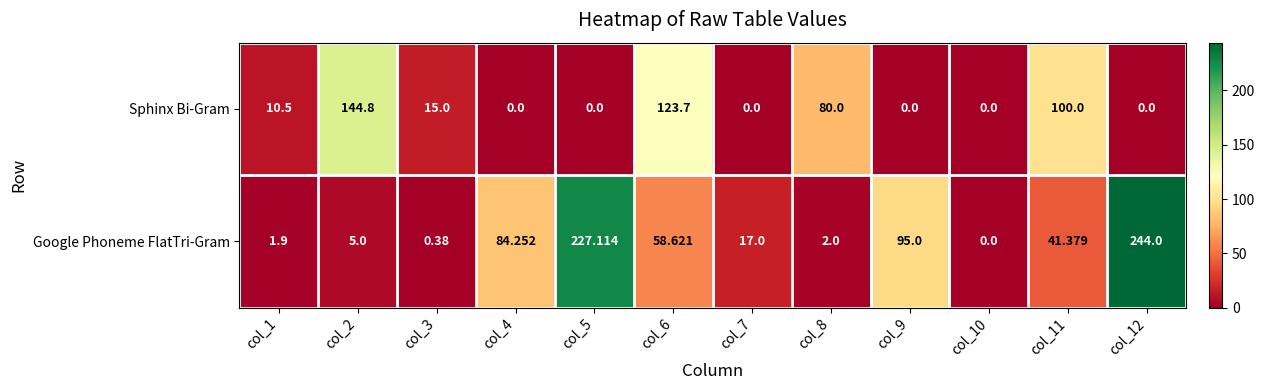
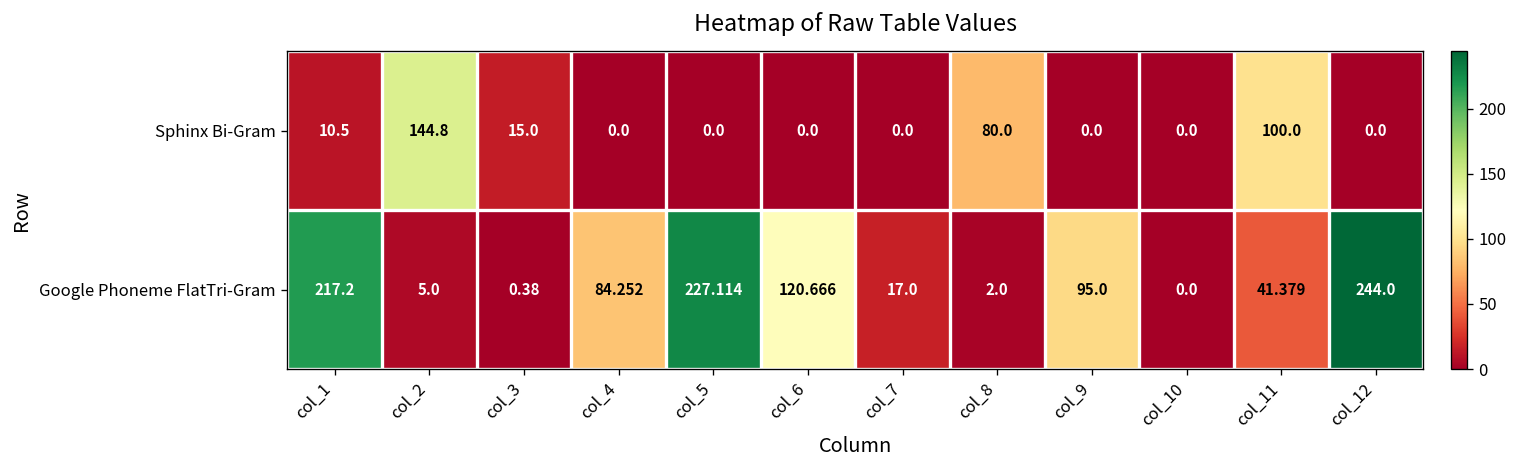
Sphinx Bi-Gram, col_6: 123.7 -> 0.0
Google Phoneme FlatTri-Gram, col_1: 1.9 -> 217.2
Google Phoneme FlatTri-Gram, col_6: 58.621 -> 120.666
